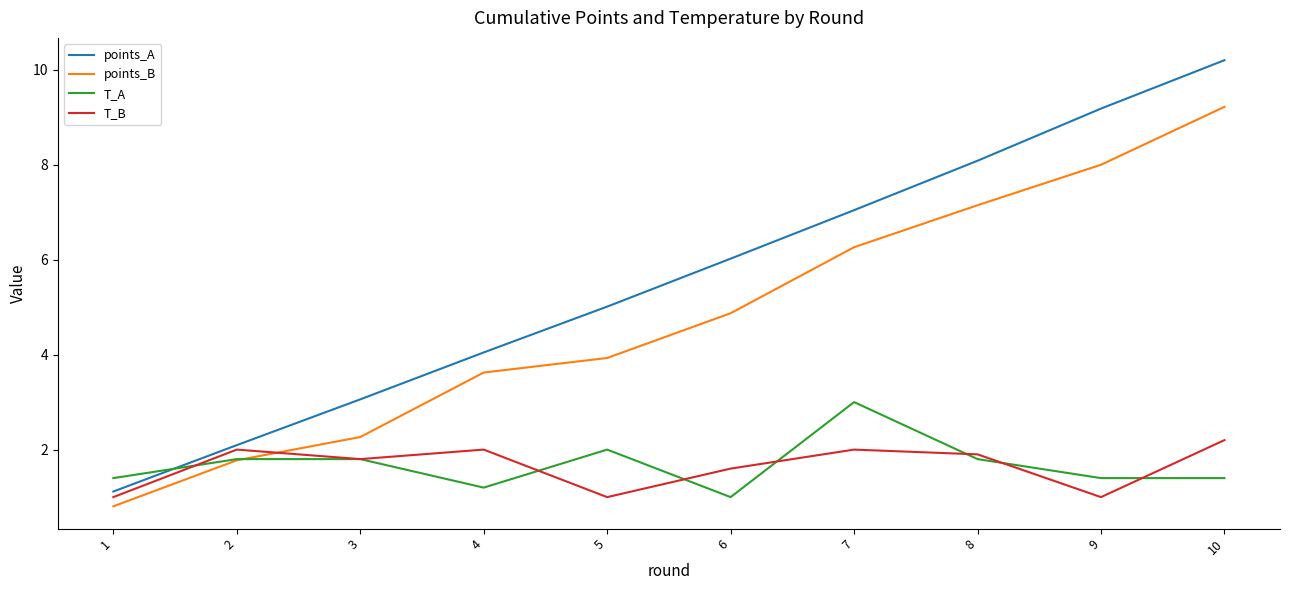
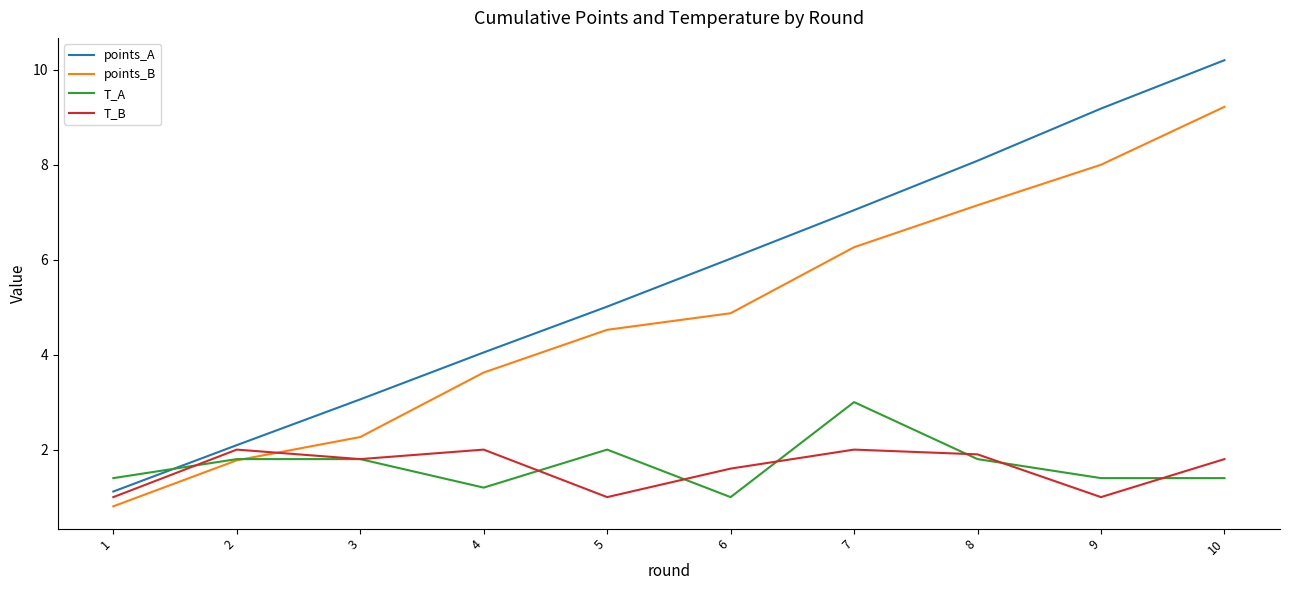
points_B, 5: 3.9 -> 4.5
T_B, 10: 2.2 -> 1.8
